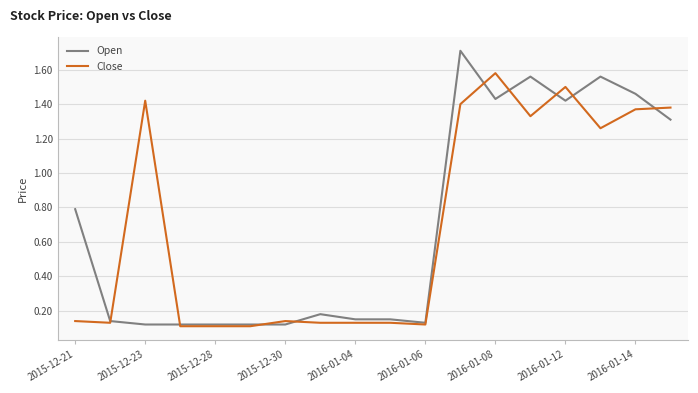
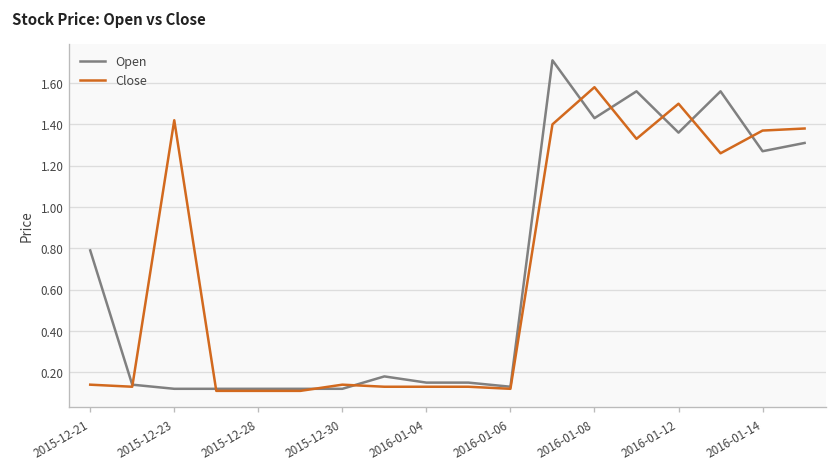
Open, 2016-01-12: 1.42 -> 1.36
Open, 2016-01-14: 1.46 -> 1.27
